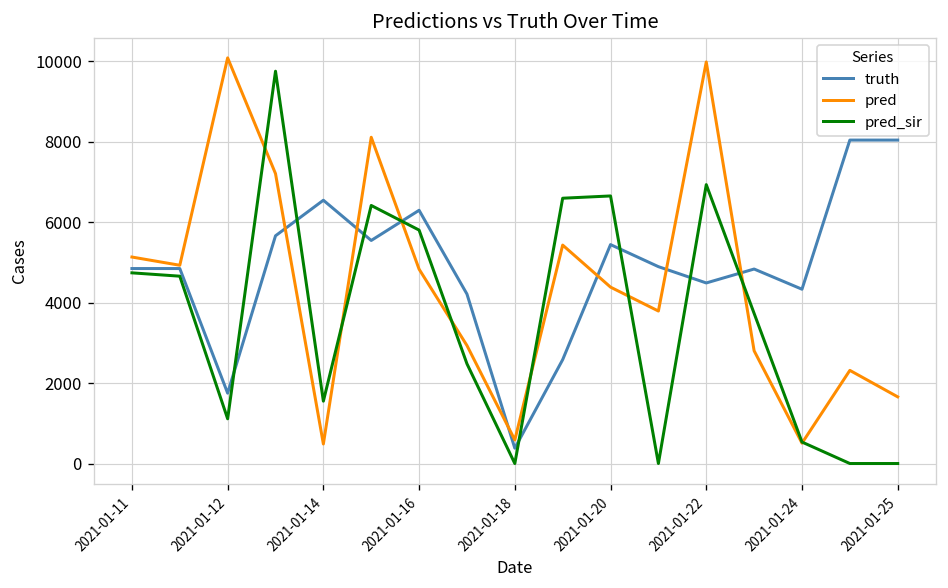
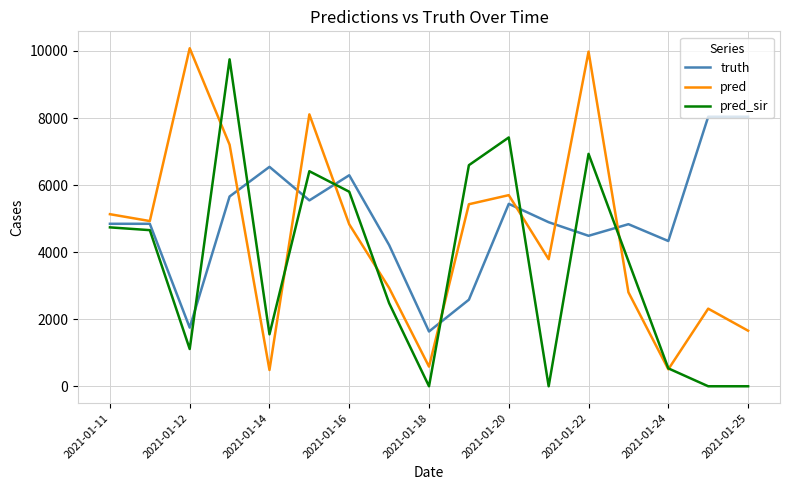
truth, 2021-01-18: 400 -> 1600
pred, 2021-01-20: 4400 -> 5700
pred_sir, 2021-01-20: 6700 -> 7400
